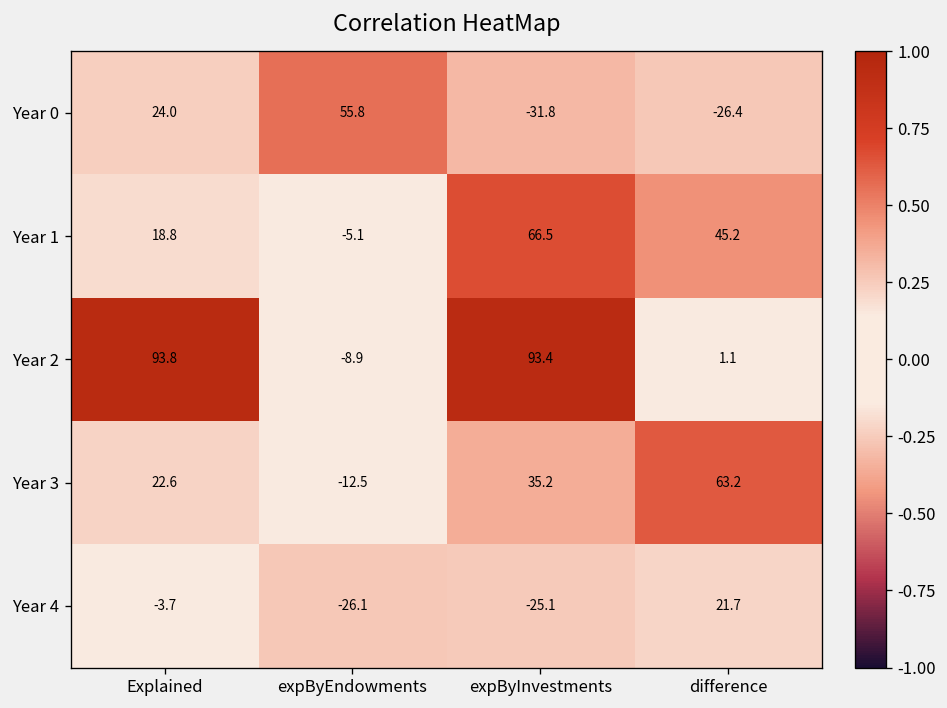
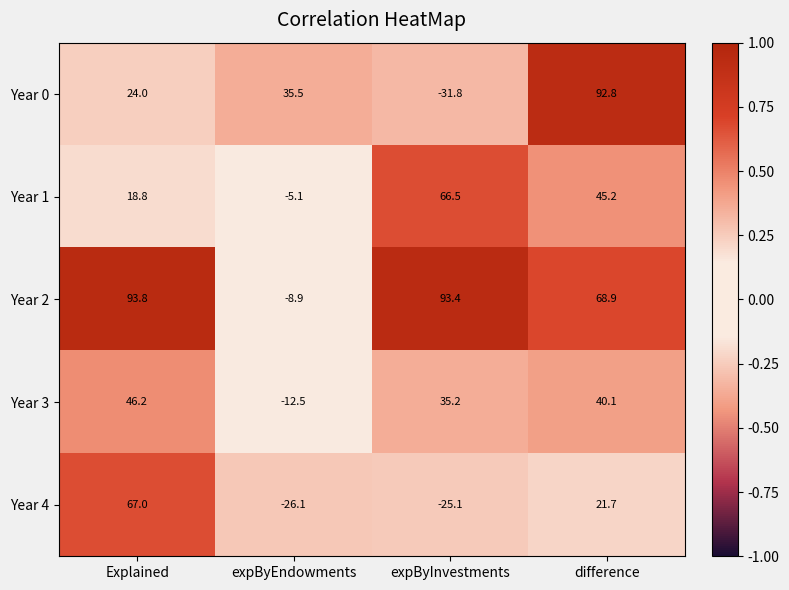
Year 0, expByEndowments: 55.8 -> 35.5
Year 0, difference: -26.4 -> 92.8
Year 2, difference: 1.1 -> 68.9
Year 3, Explained: 22.6 -> 46.2
Year 3, difference: 63.2 -> 40.1
Year 4, Explained: -3.7 -> 67.0
